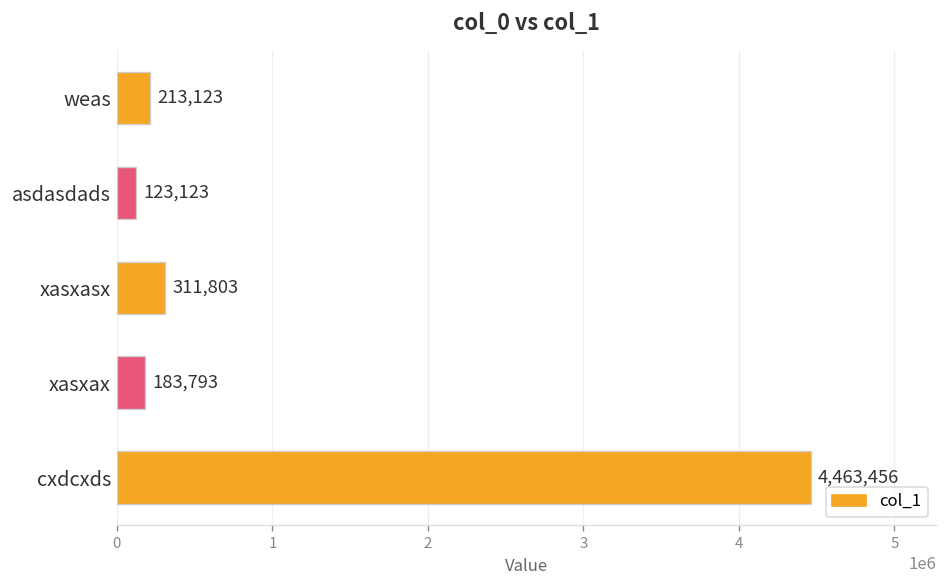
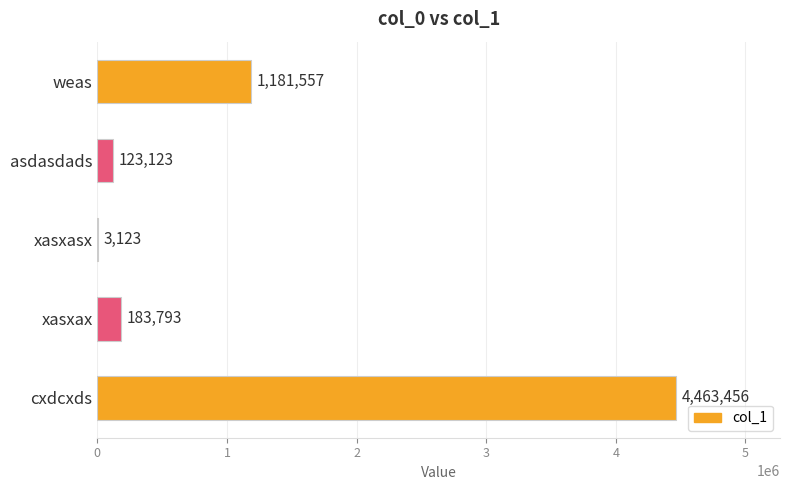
weas: 213,123 -> 1,181,557
xasxasx: 311,803 -> 3,123
